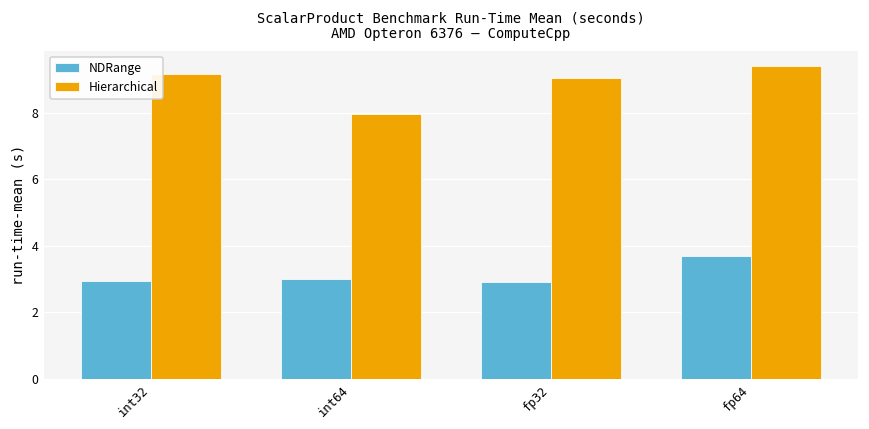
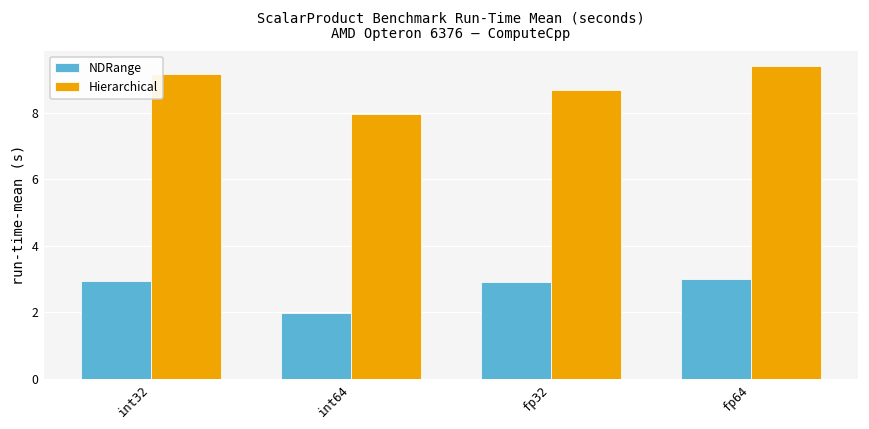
NDRange, int64: 3.0 -> 2.0
Hierarchical, fp32: 9.1 -> 8.7
NDRange, fp64: 3.7 -> 3.0
